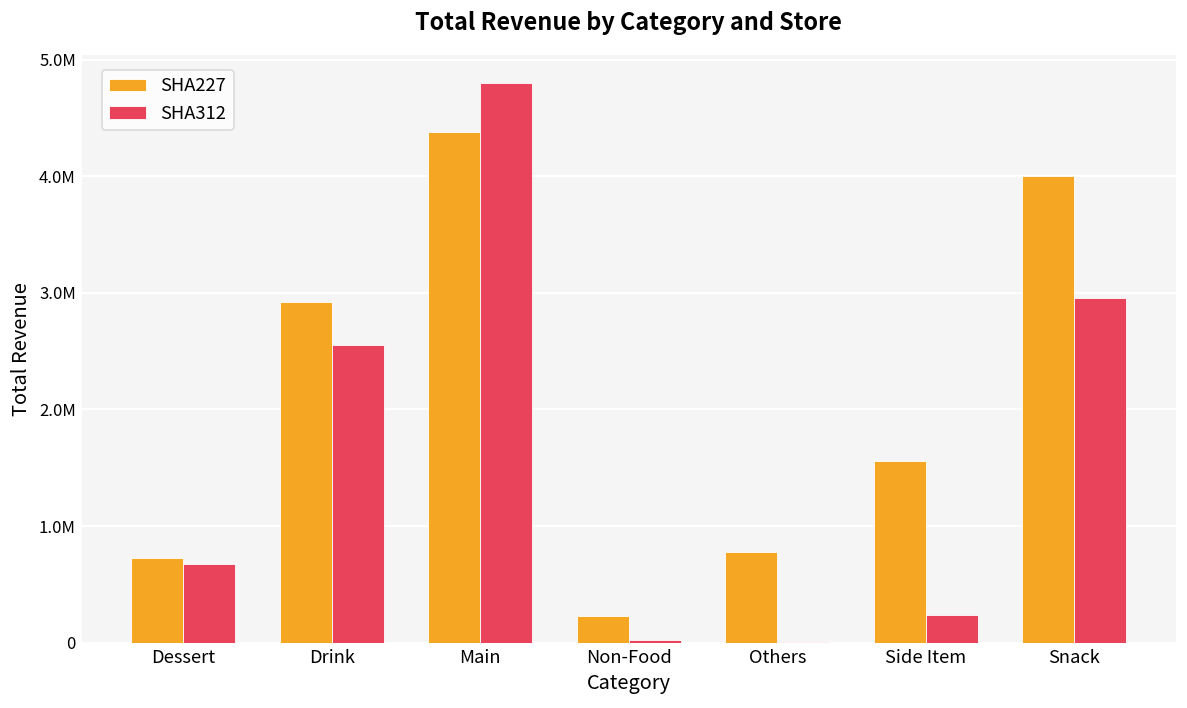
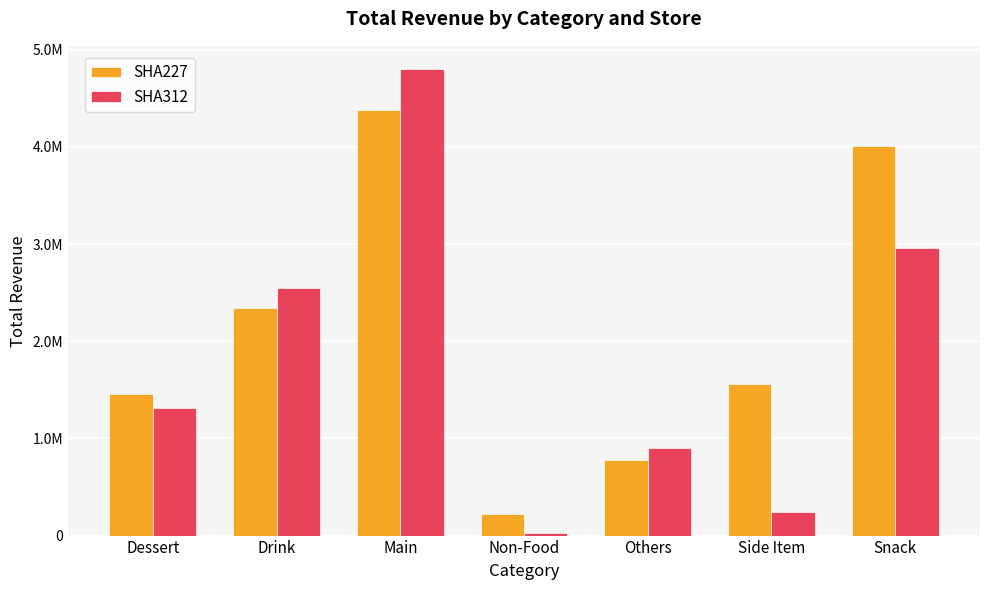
SHA227, Dessert: 700000 -> 1500000
SHA312, Dessert: 700000 -> 1300000
SHA227, Drink: 2900000 -> 2300000
SHA312, Others: 0 -> 900000
